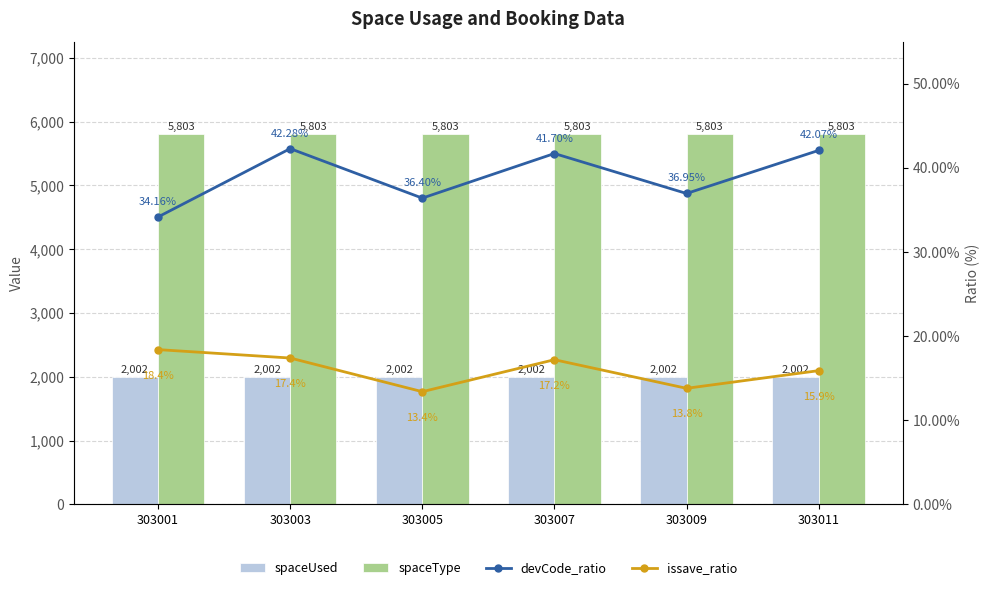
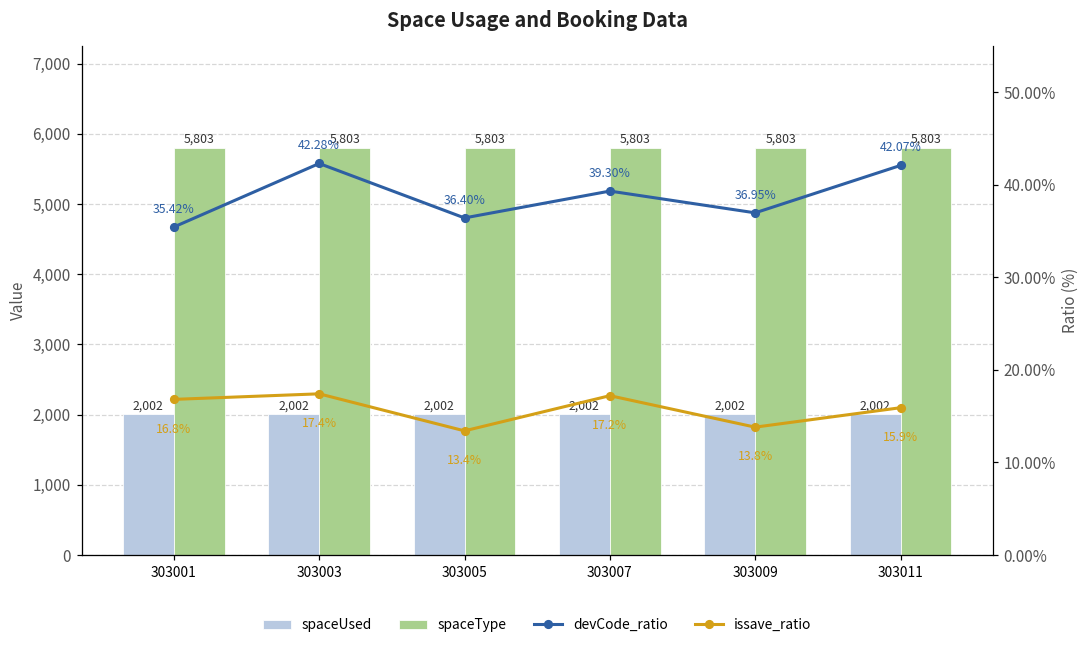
devCode_ratio, 303001: 34.16% -> 35.42%
issave_ratio, 303001: 18.4% -> 16.8%
devCode_ratio, 303007: 41.70% -> 39.30%
